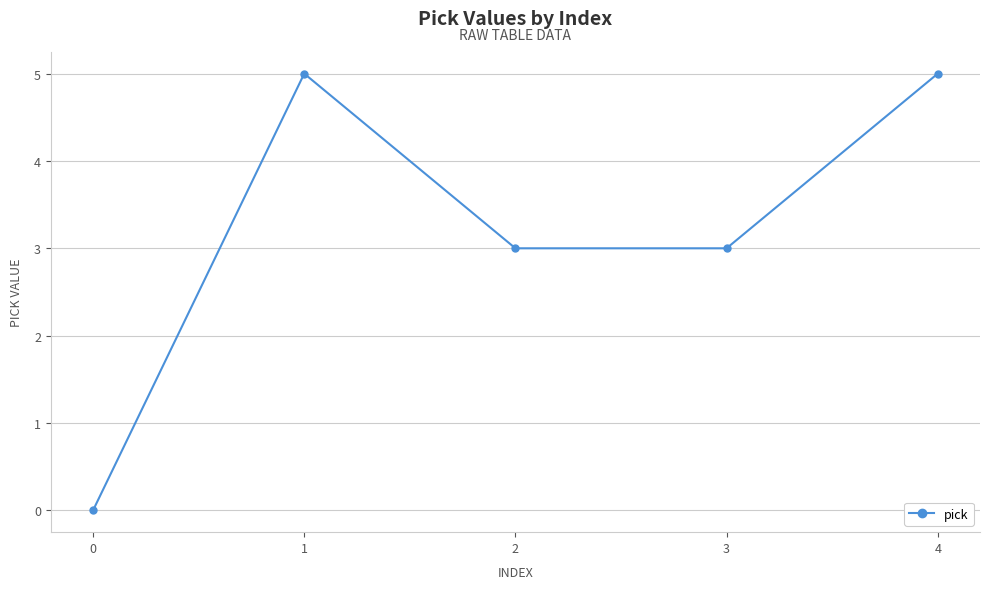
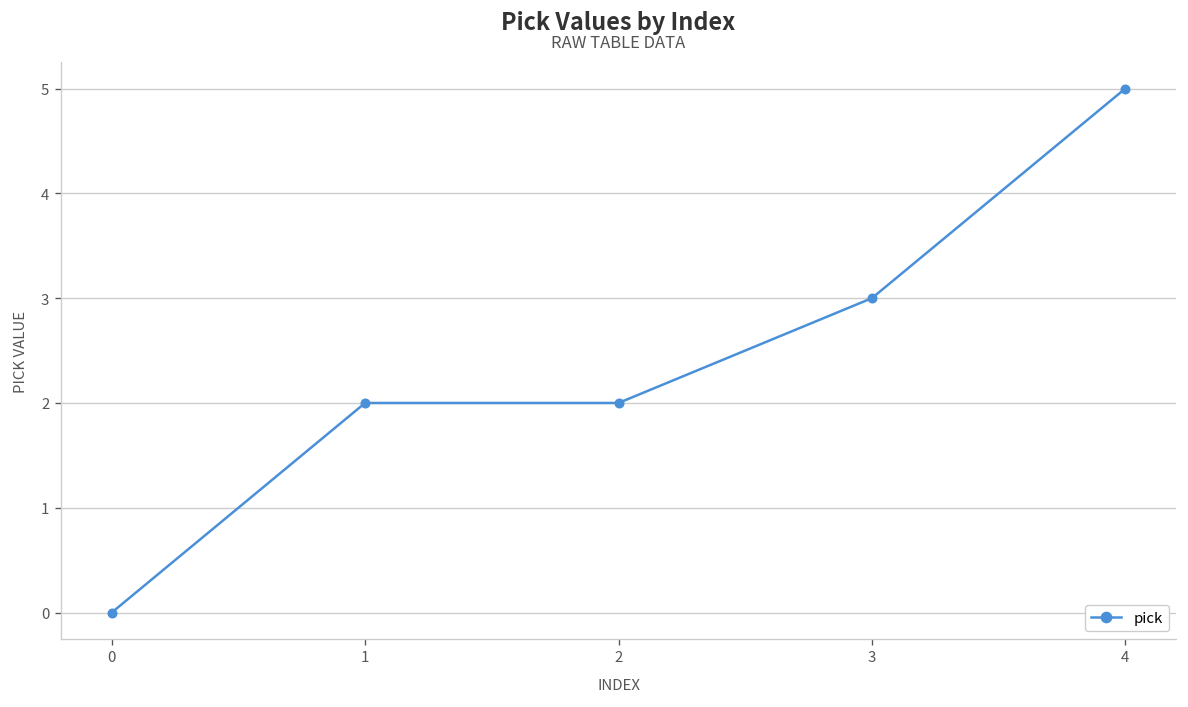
1: 5 -> 2
2: 3 -> 2
